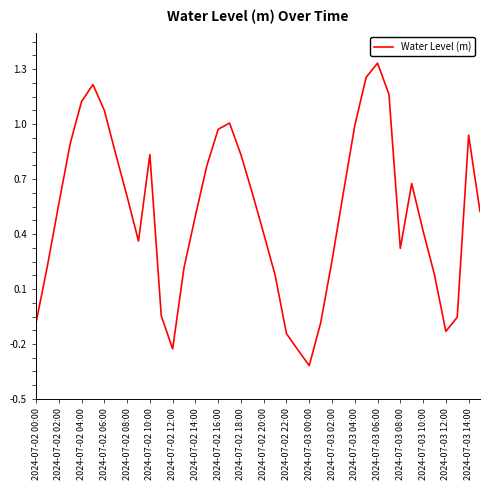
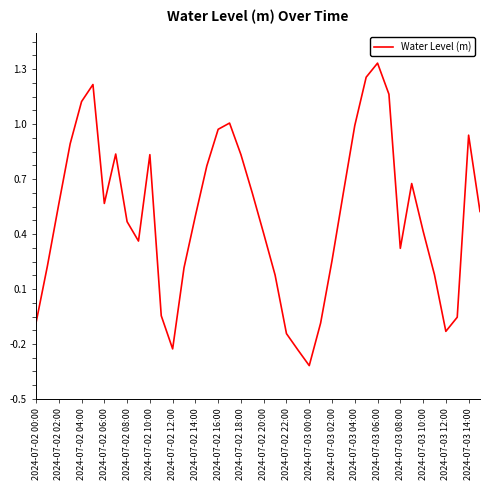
2024-07-02 06:00: 1.08 -> 0.57
2024-07-02 08:00: 0.61 -> 0.47
